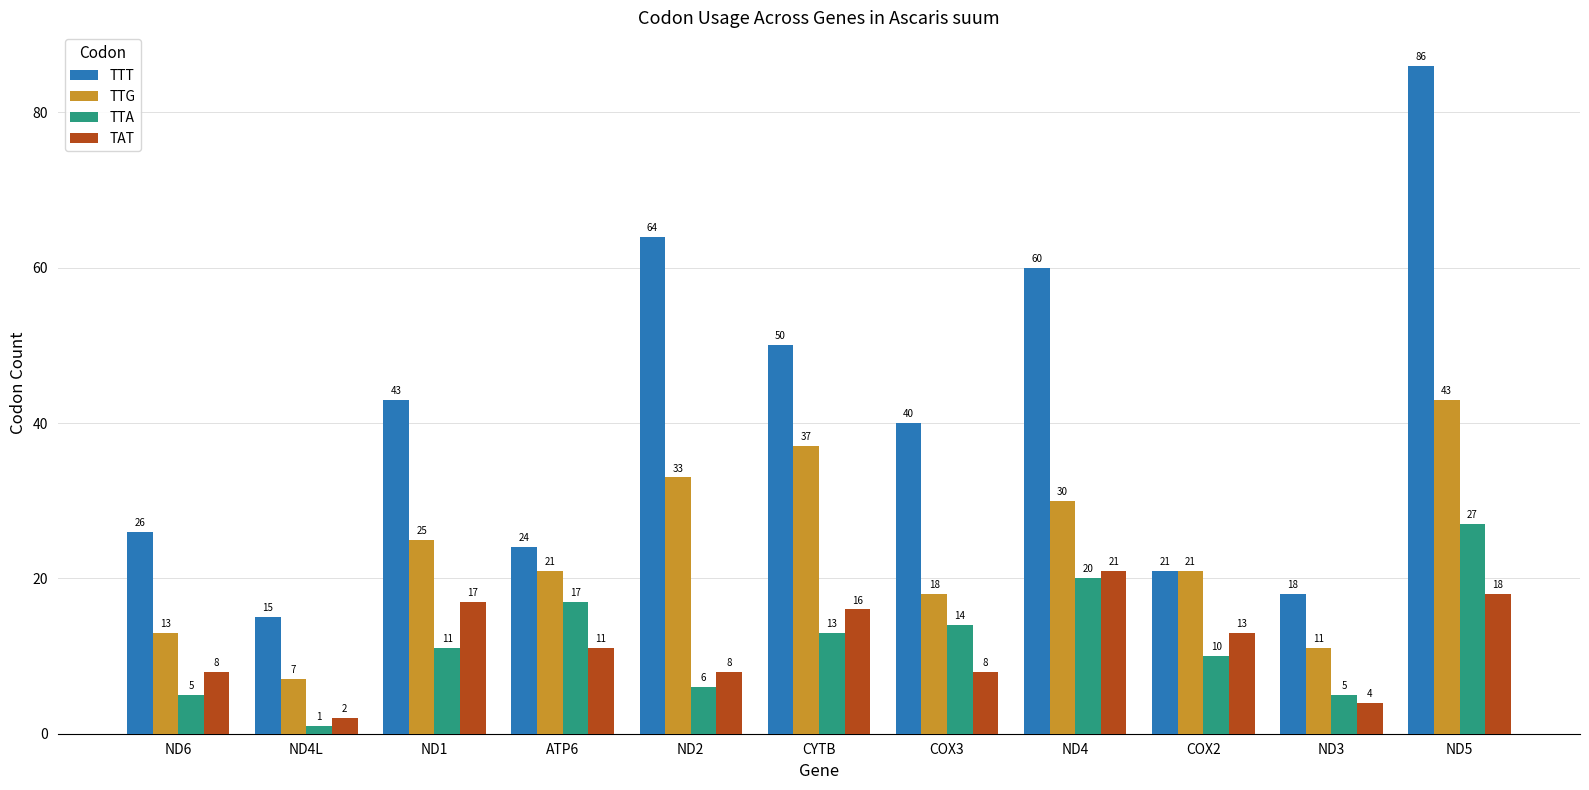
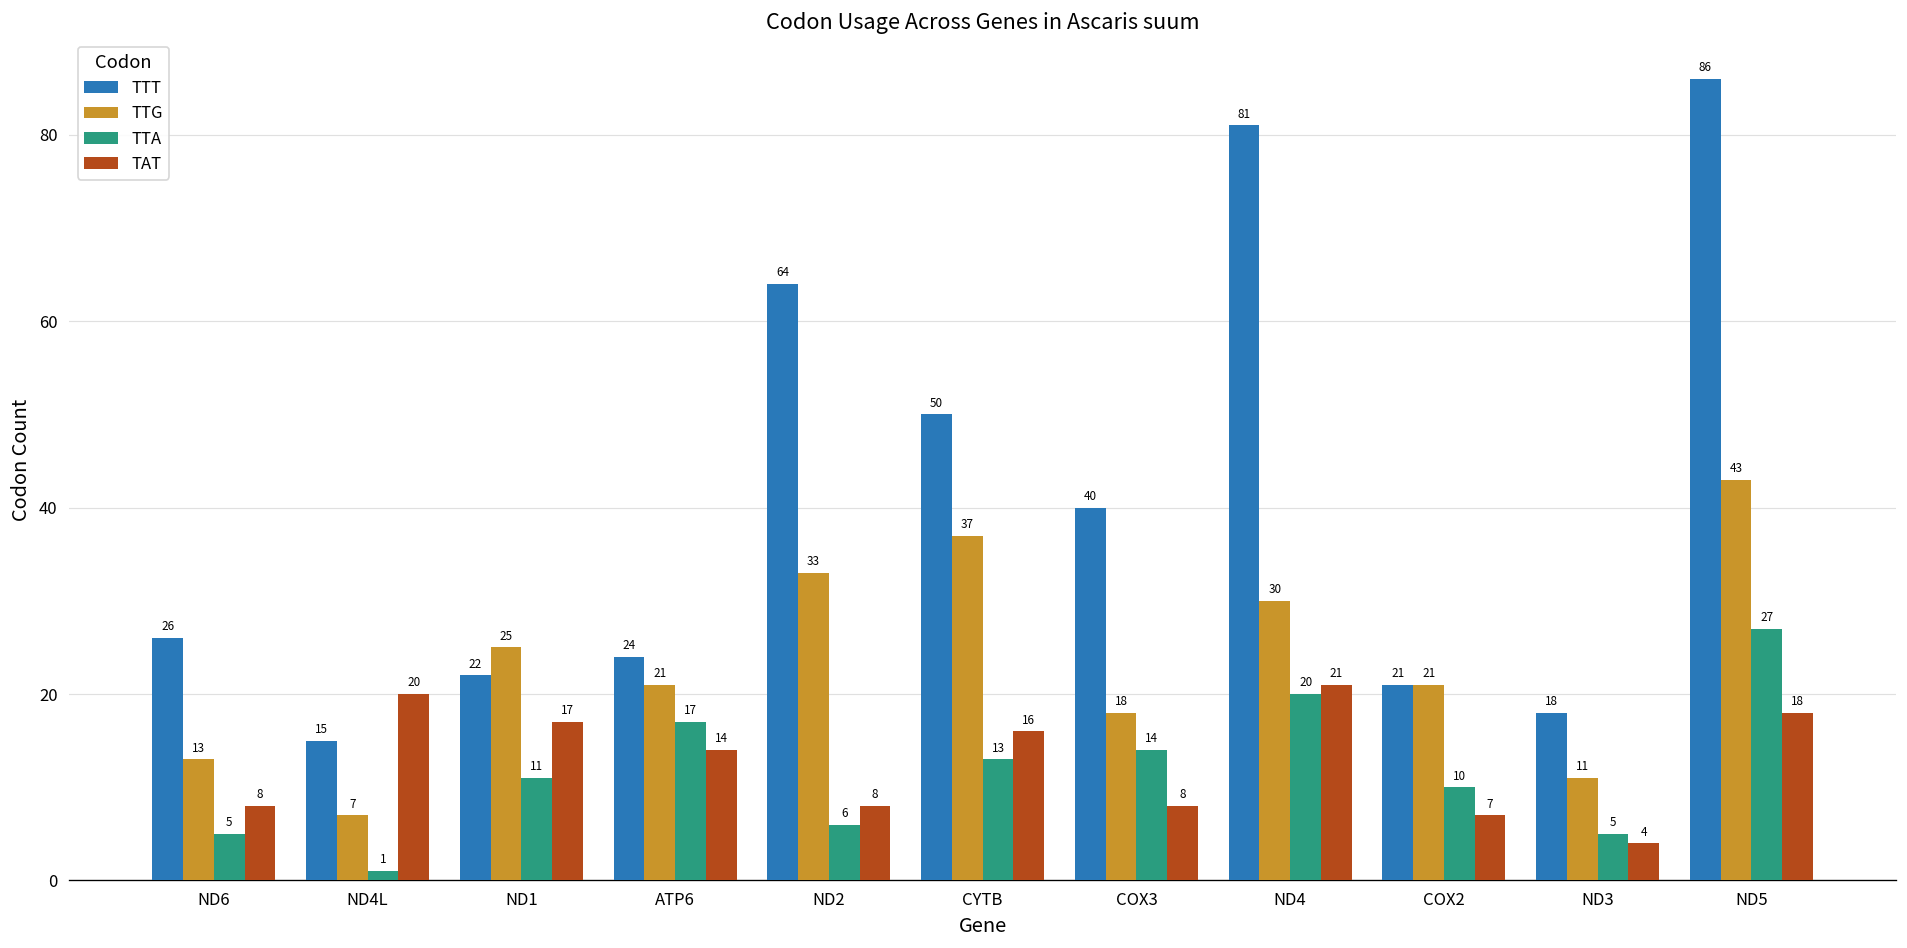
TAT, ND4L: 2 -> 20
TTT, ND1: 43 -> 22
TAT, ATP6: 11 -> 14
TTT, ND4: 60 -> 81
TAT, COX2: 13 -> 7
